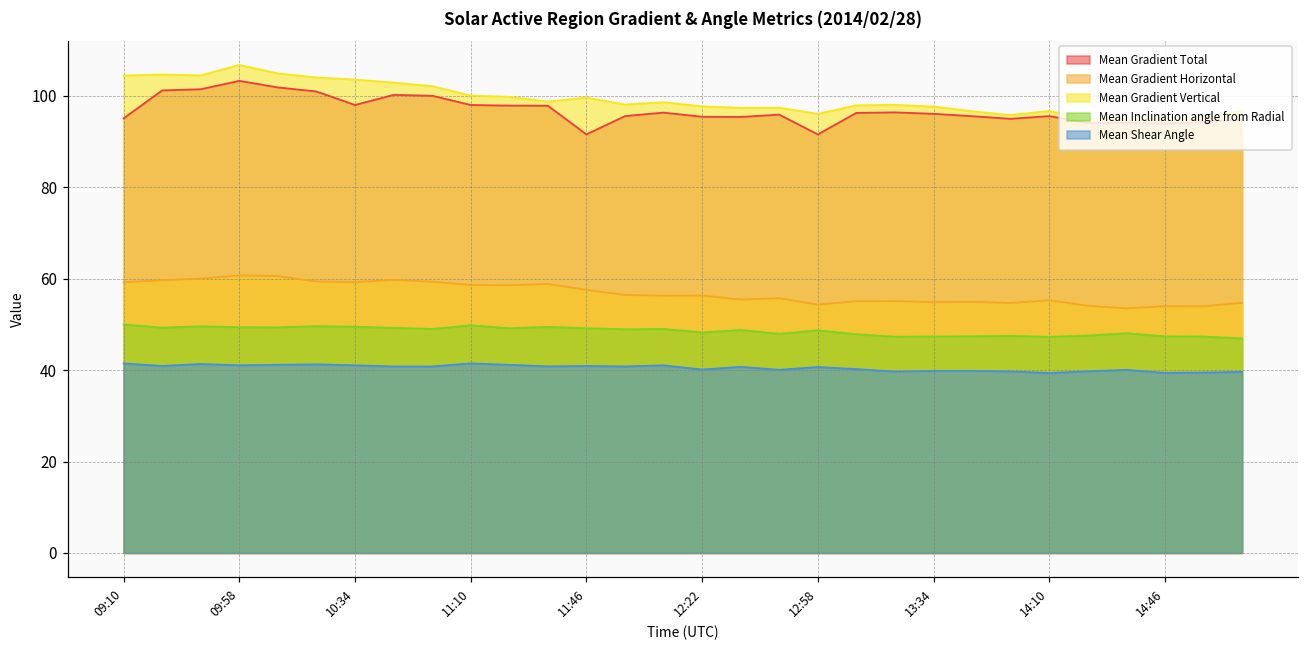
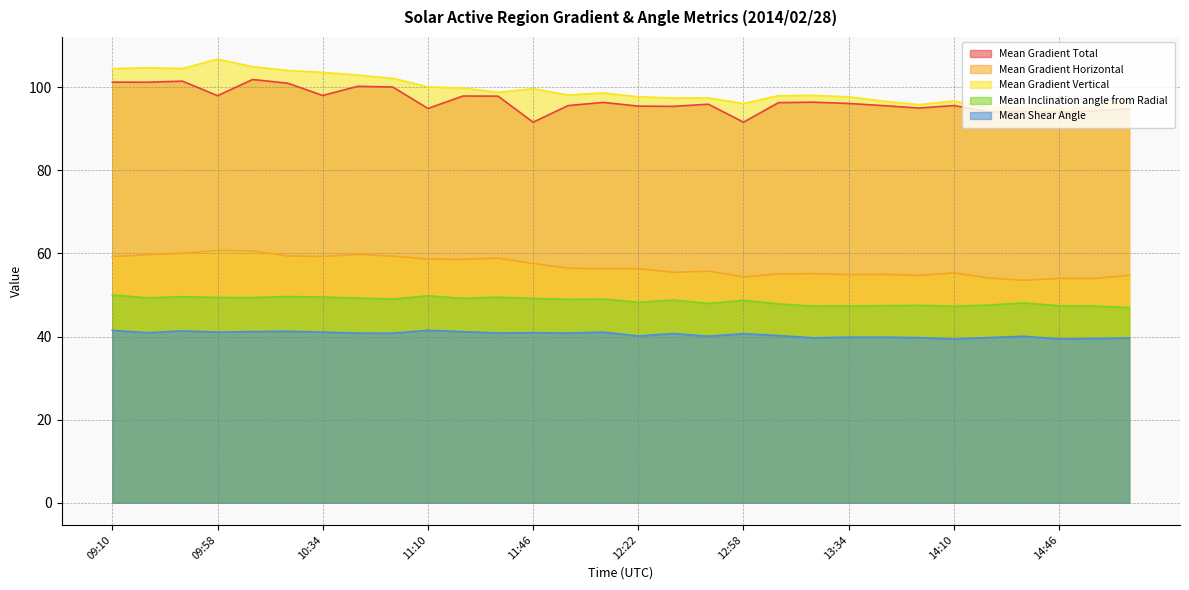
Mean Gradient Total, 09:10: 95 -> 101
Mean Gradient Total, 09:58: 103 -> 98
Mean Gradient Total, 11:10: 98 -> 95
